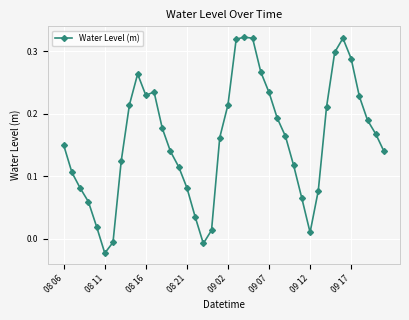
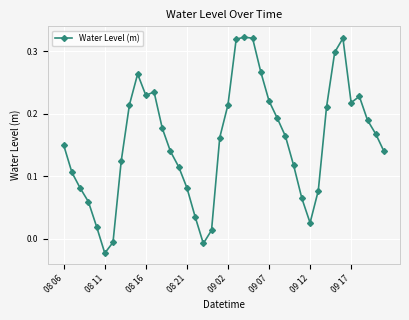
09 07: 0.23 -> 0.22
09 12: 0.01 -> 0.03
09 17: 0.29 -> 0.22
